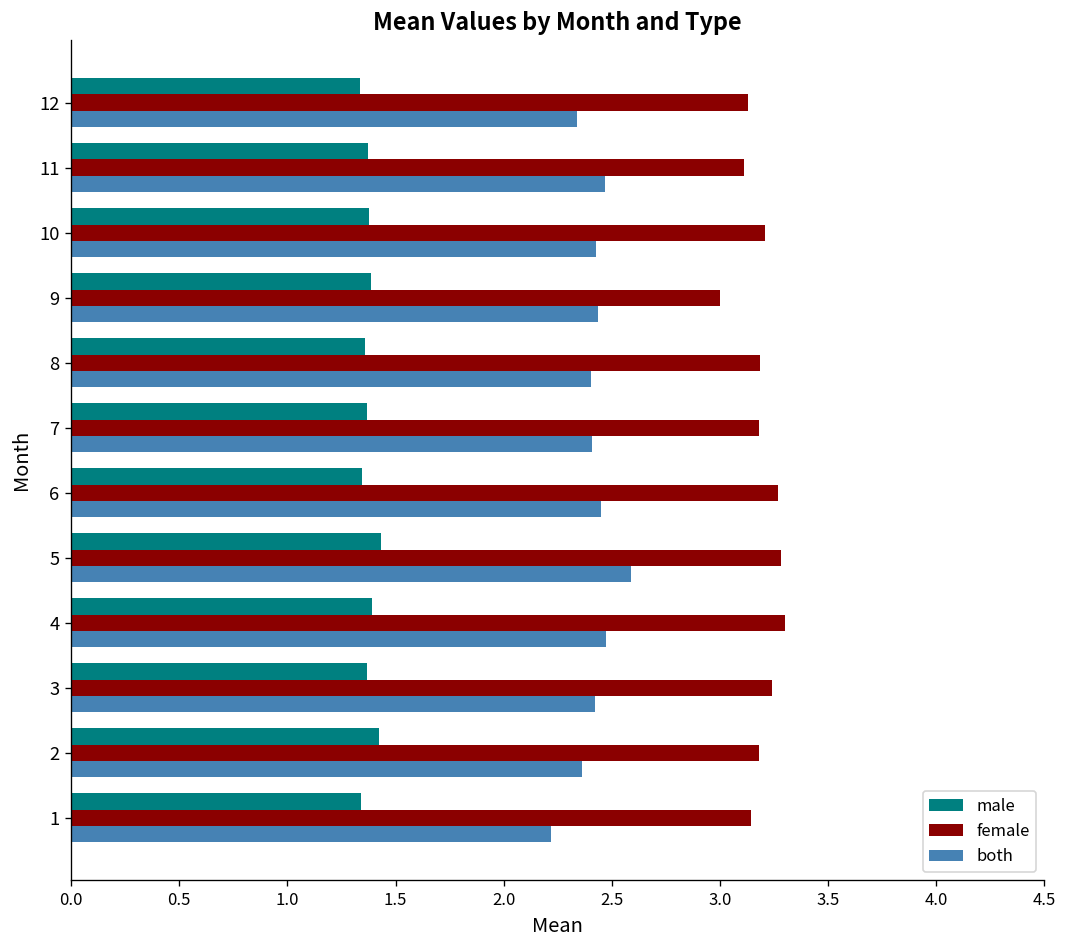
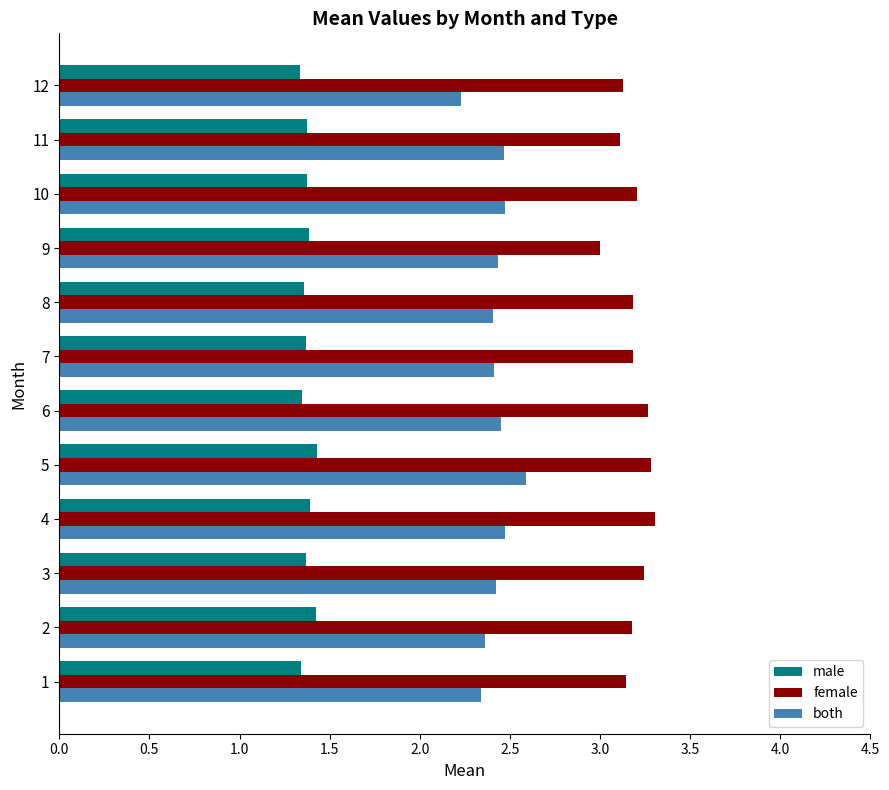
both, 12: 2.34 -> 2.23
both, 10: 2.43 -> 2.47
both, 1: 2.22 -> 2.34
